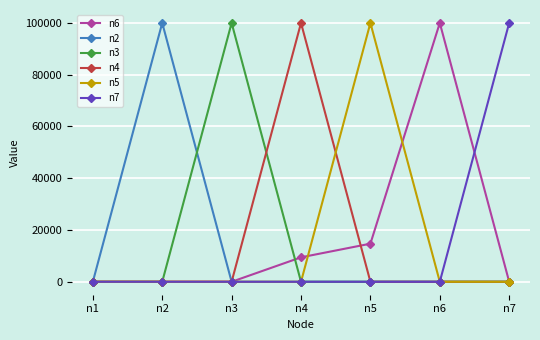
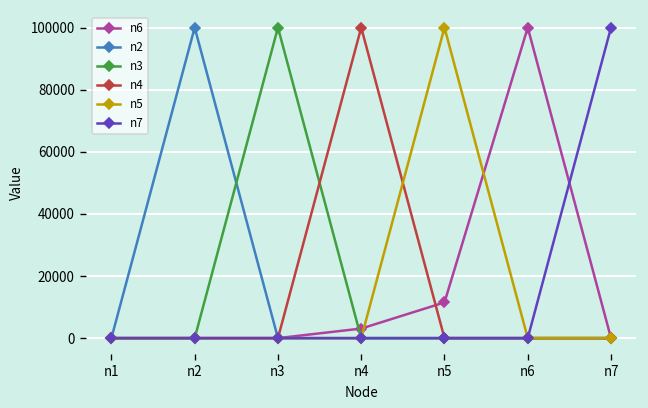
n6, n4: 9000 -> 3000
n6, n5: 15000 -> 12000
